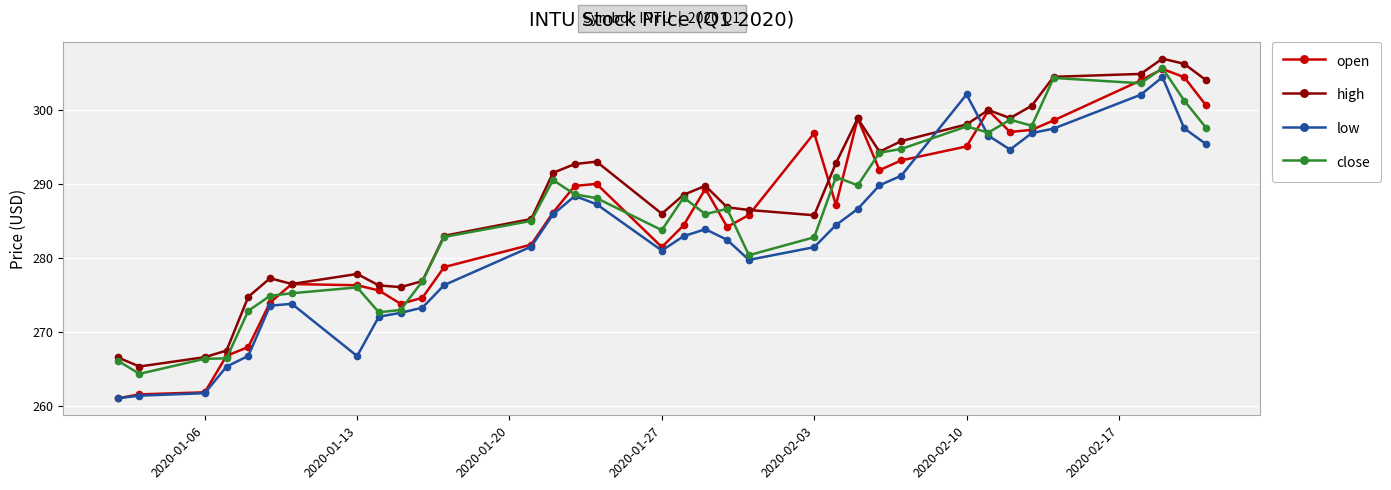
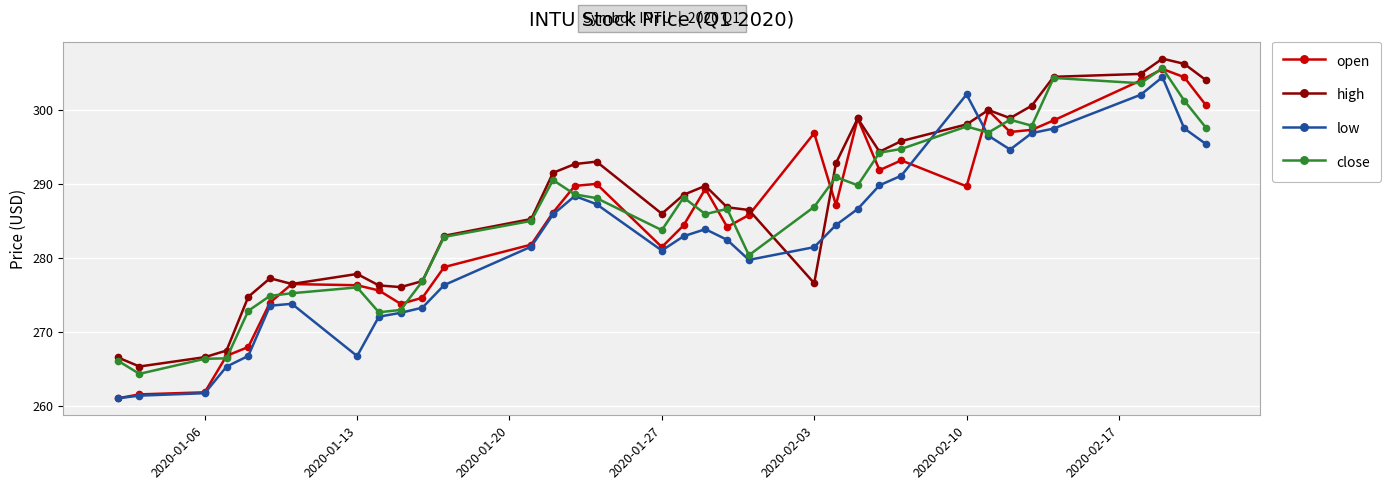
high, 2020-02-03: 286 -> 277
close, 2020-02-03: 283 -> 287
open, 2020-02-10: 295 -> 290
